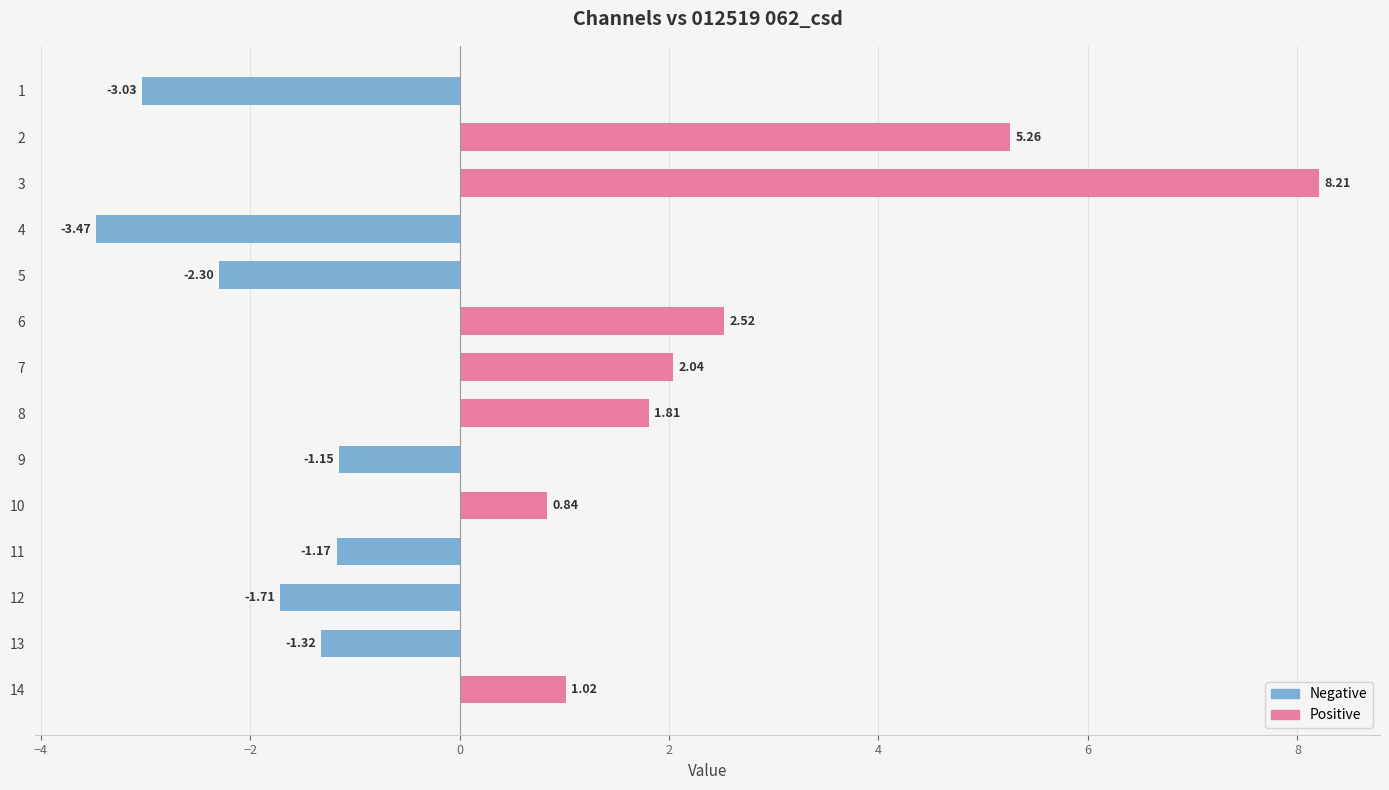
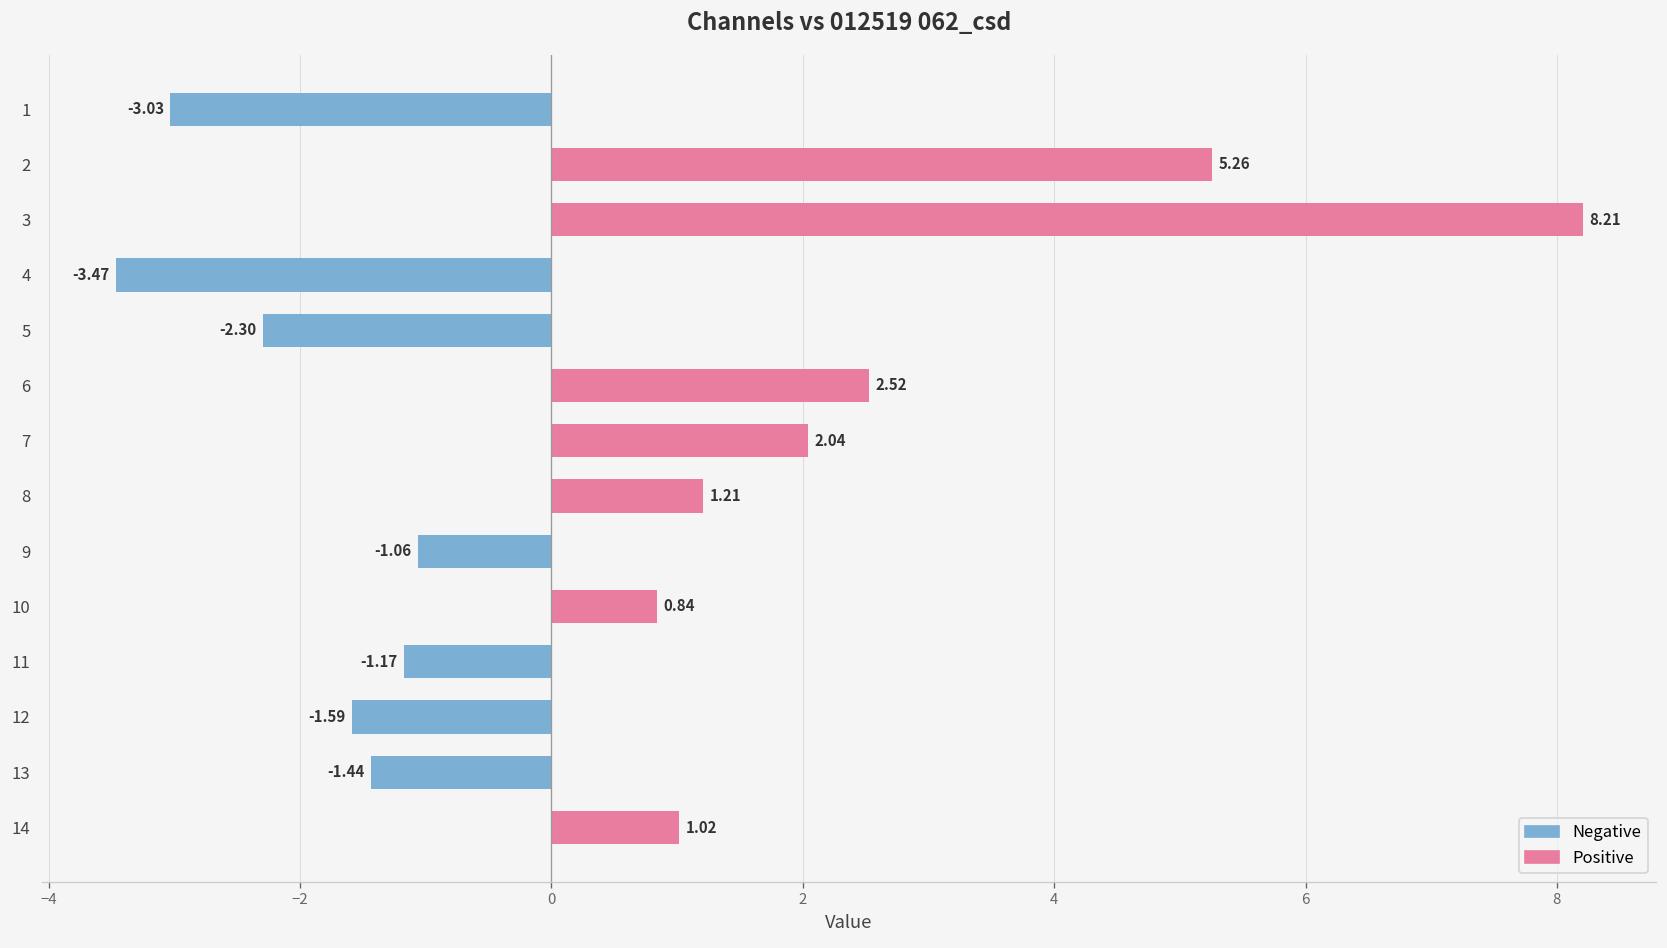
8: 1.81 -> 1.21
9: -1.15 -> -1.06
12: -1.71 -> -1.59
13: -1.32 -> -1.44
